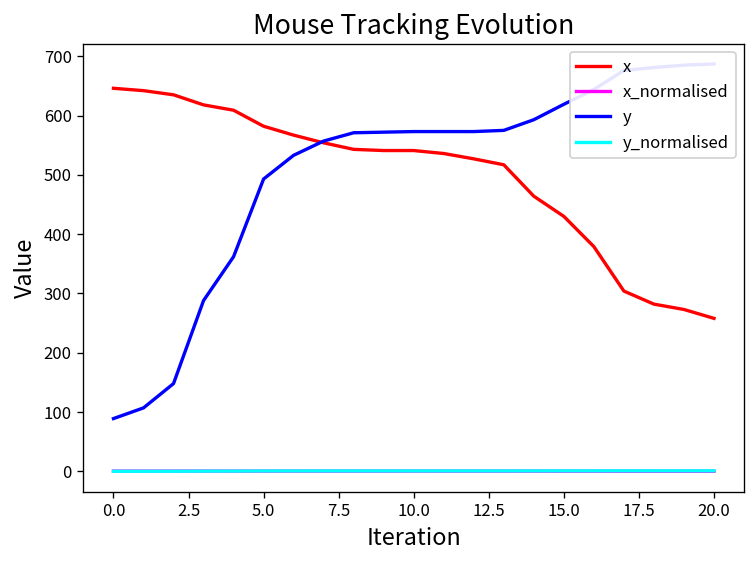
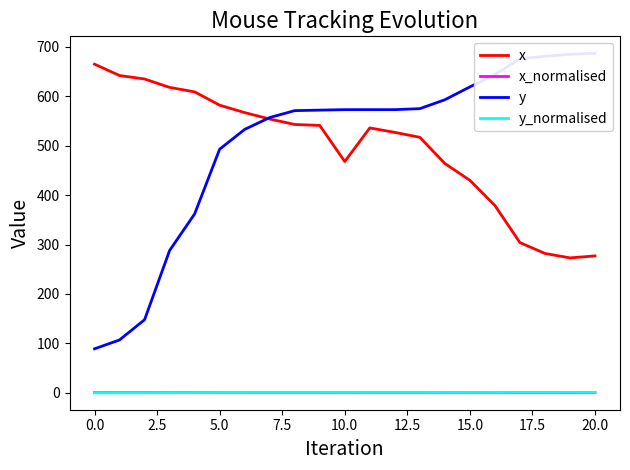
x, 0.0: 650 -> 670
x, 10.0: 540 -> 470
x, 20.0: 260 -> 280
